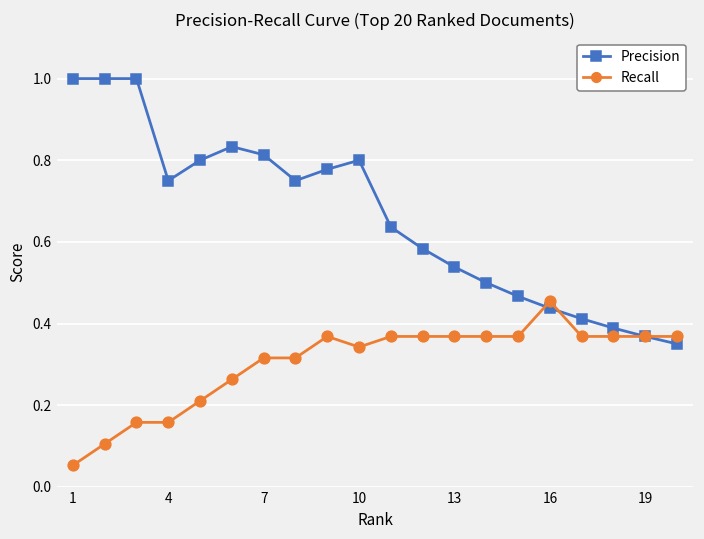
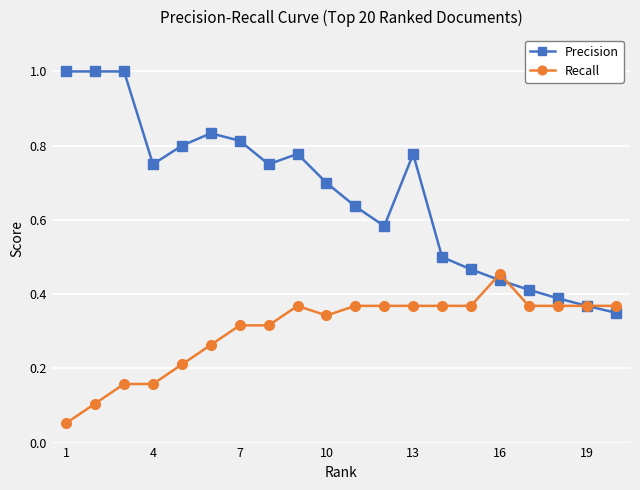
Precision, 10: 0.8 -> 0.7
Precision, 13: 0.54 -> 0.78
